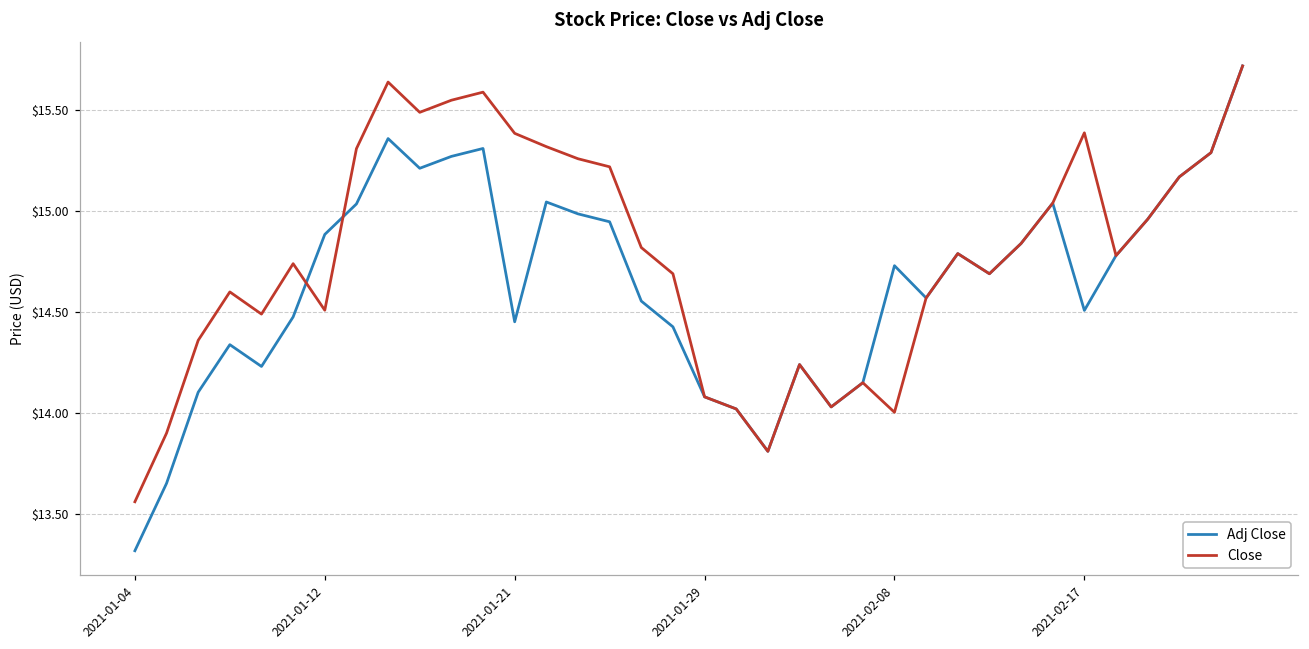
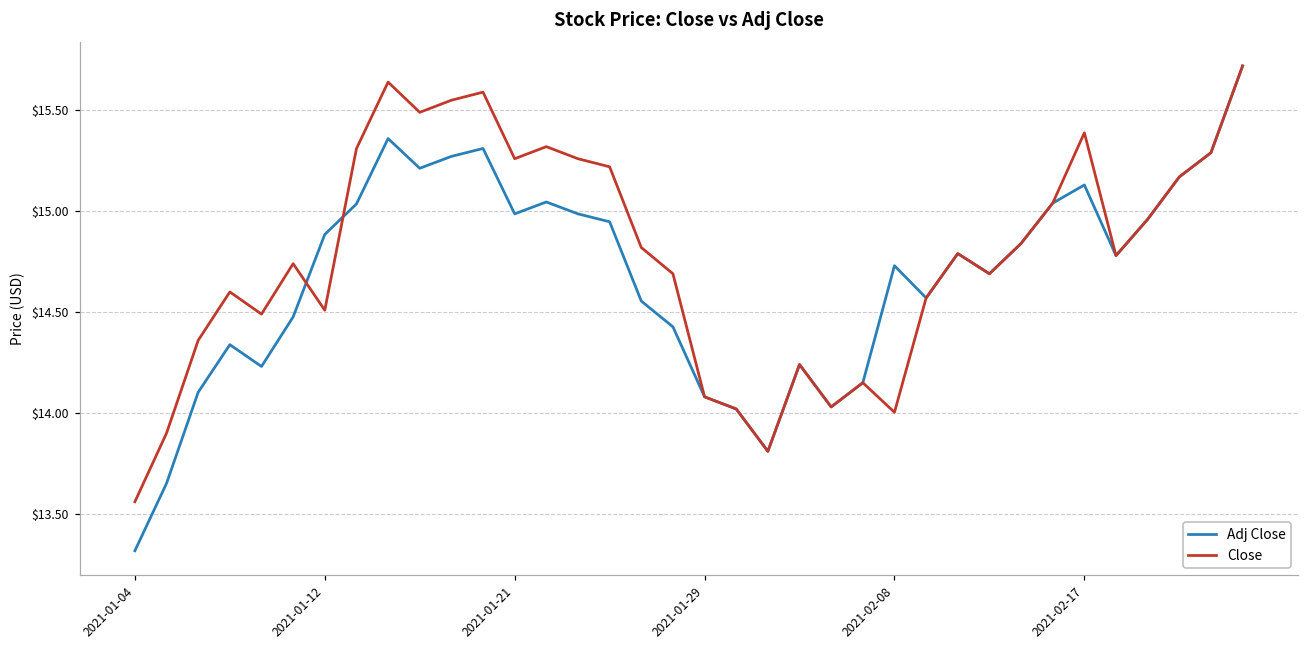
Adj Close, 2021-01-21: $14.45 -> $14.99
Close, 2021-01-21: $15.39 -> $15.26
Adj Close, 2021-02-17: $14.51 -> $15.13
